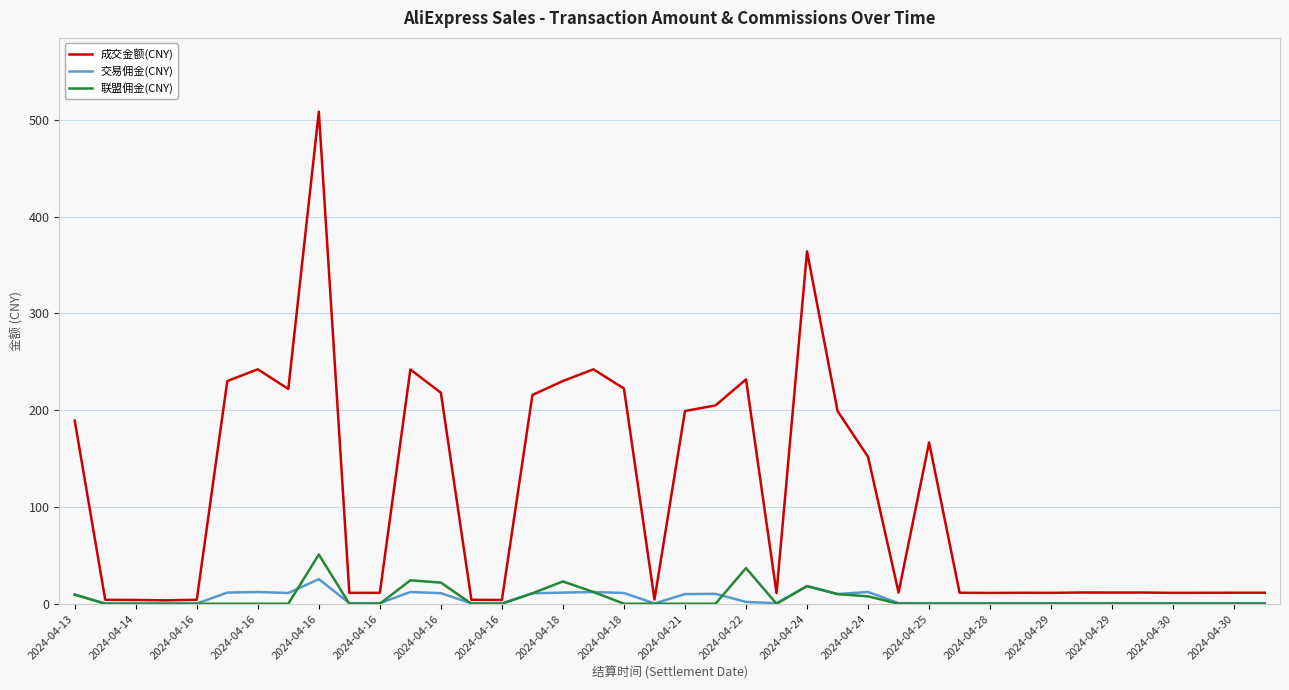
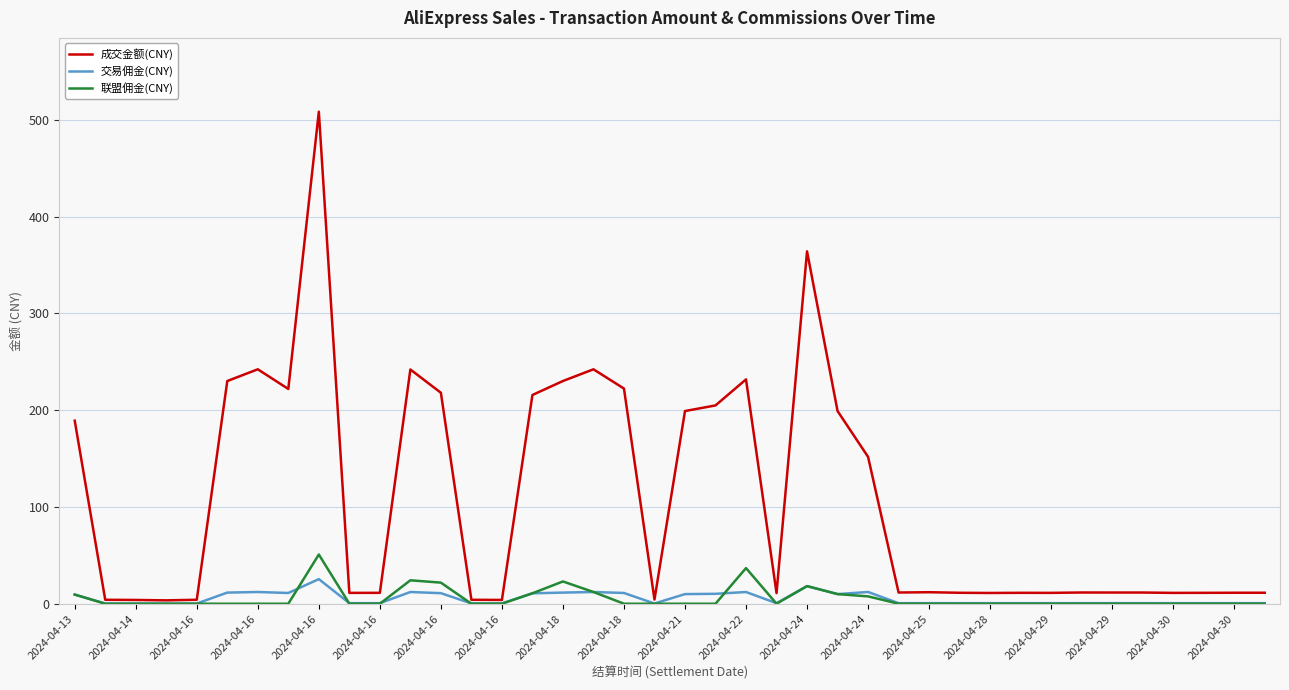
交易佣金(CNY), 2024-04-22: 0 -> 10
成交金额(CNY), 2024-04-25: 170 -> 10
